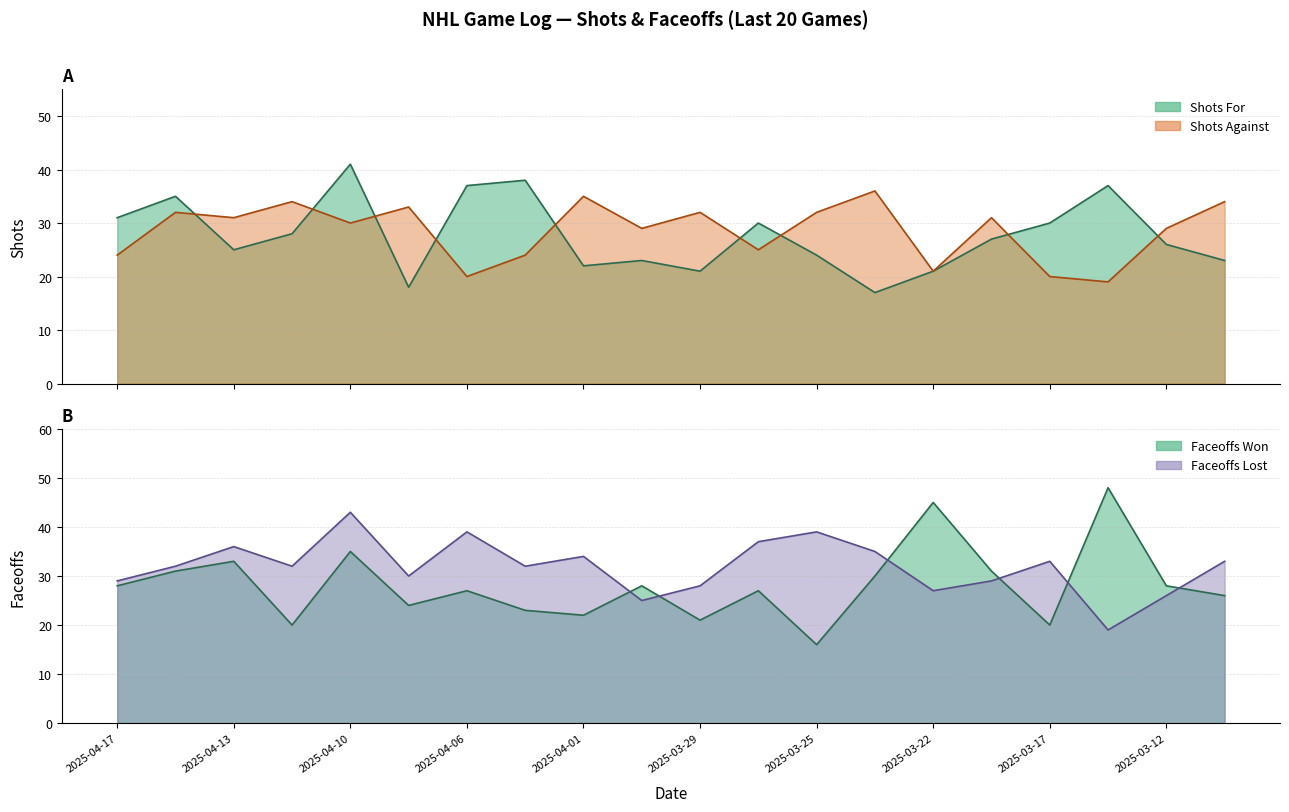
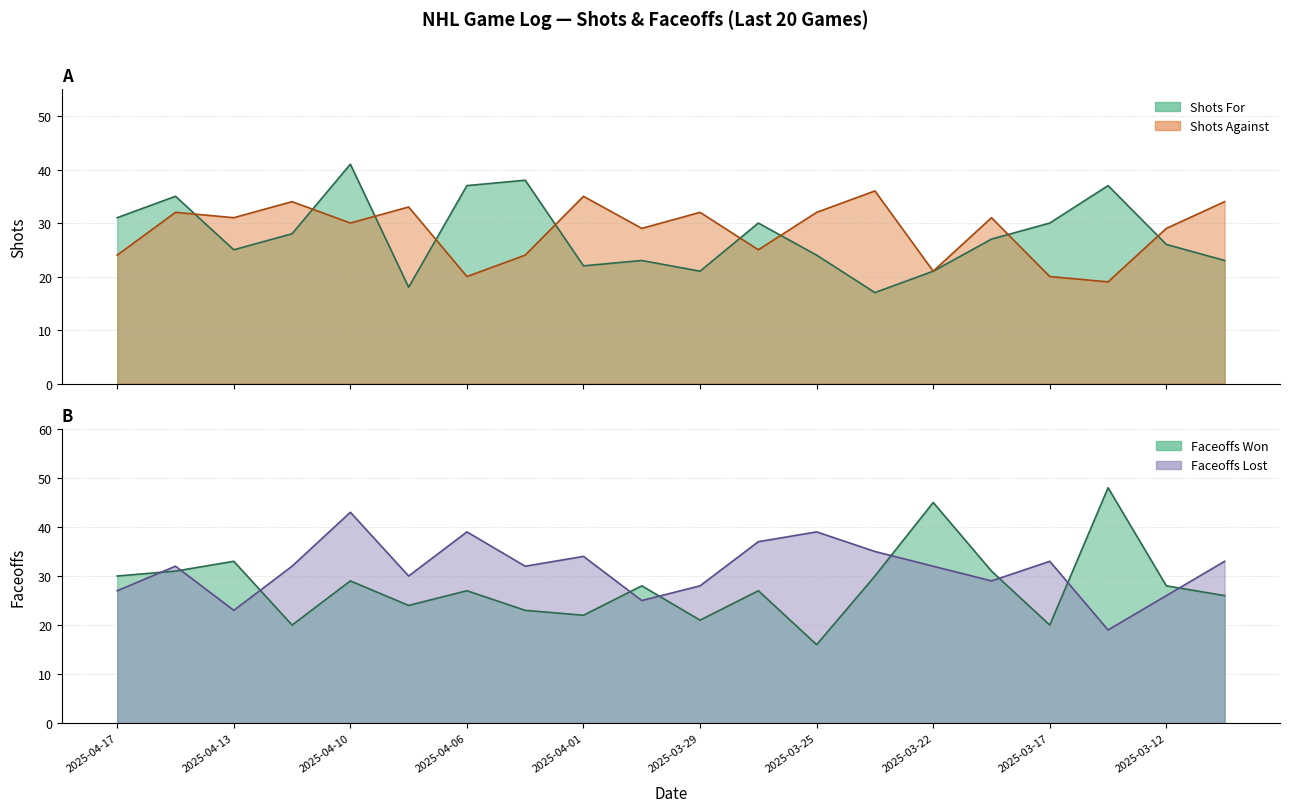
B, Faceoffs Won, 2025-04-17: 28 -> 30
B, Faceoffs Lost, 2025-04-17: 29 -> 27
B, Faceoffs Lost, 2025-04-13: 36 -> 23
B, Faceoffs Won, 2025-04-10: 35 -> 29
B, Faceoffs Lost, 2025-03-22: 27 -> 32
